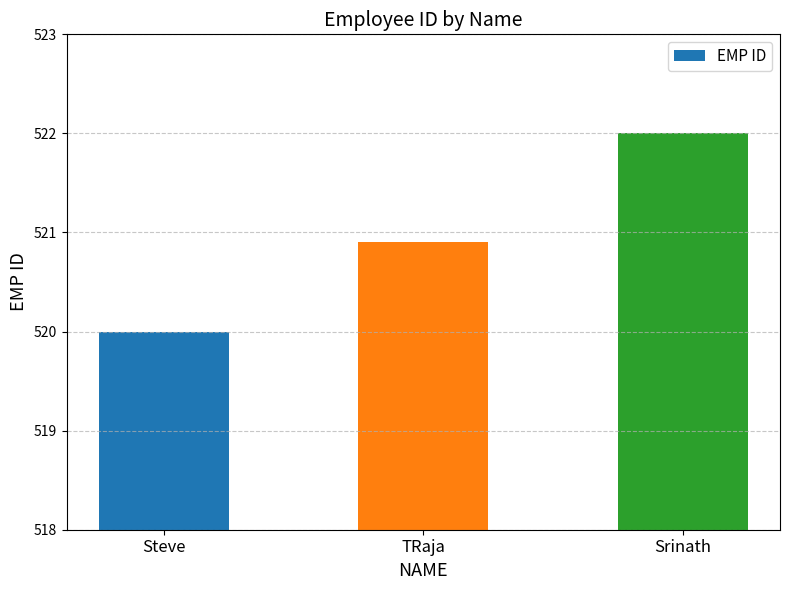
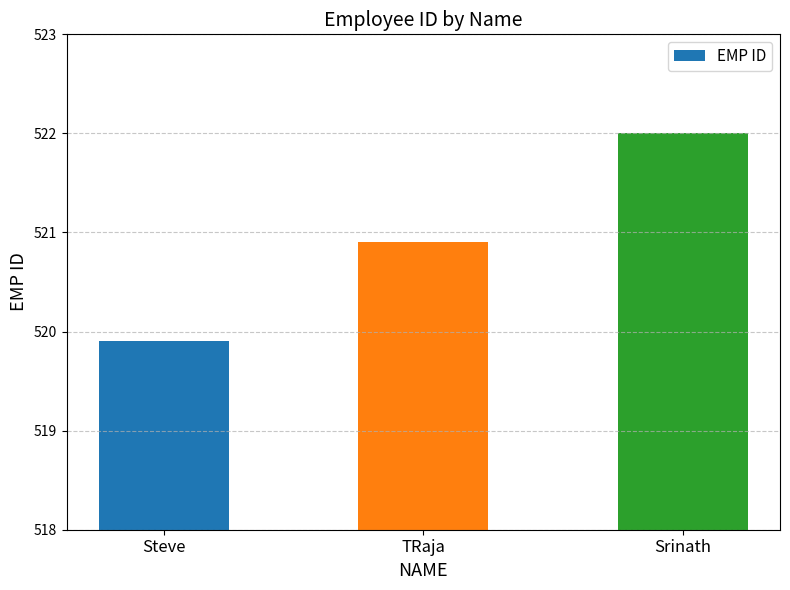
Steve: 520.0 -> 519.9
